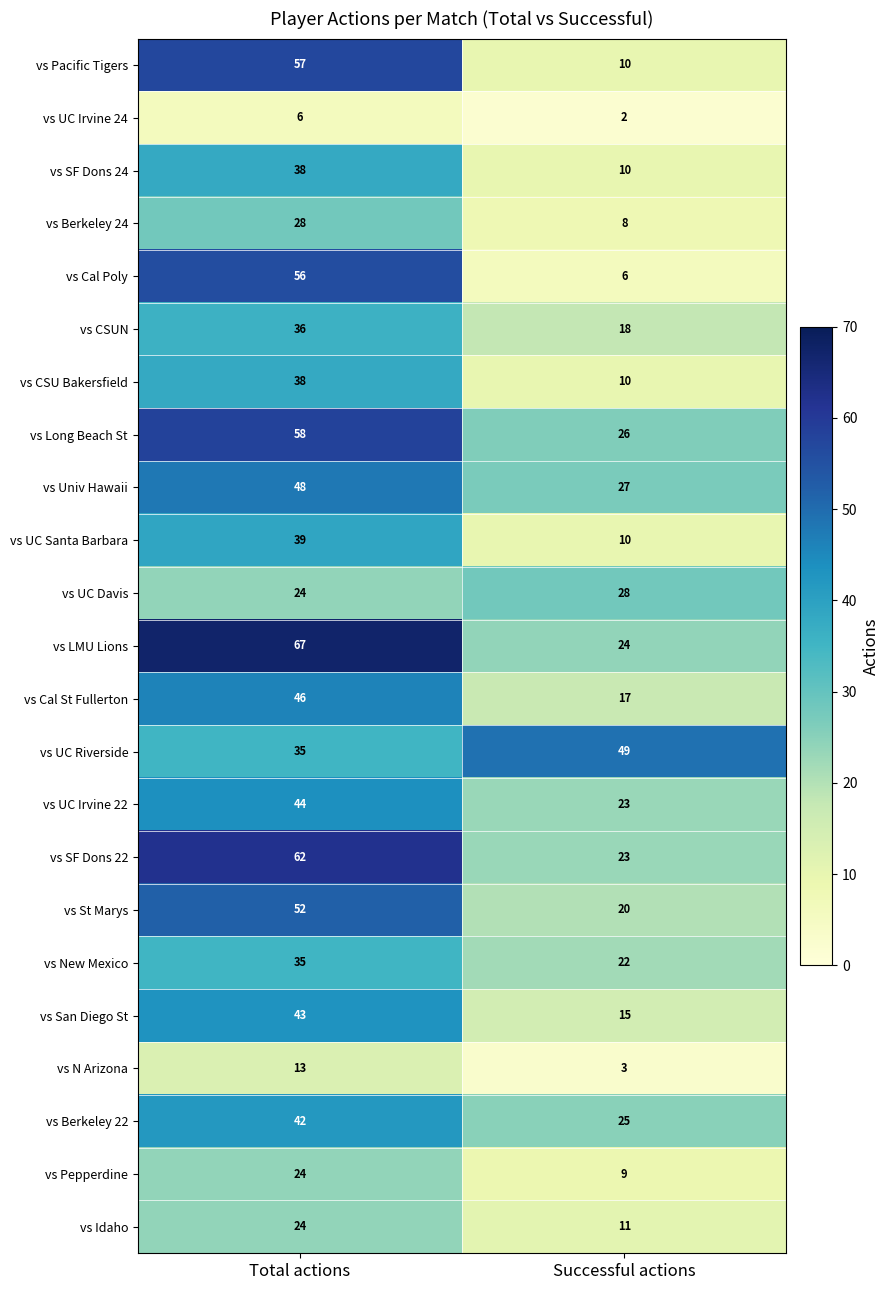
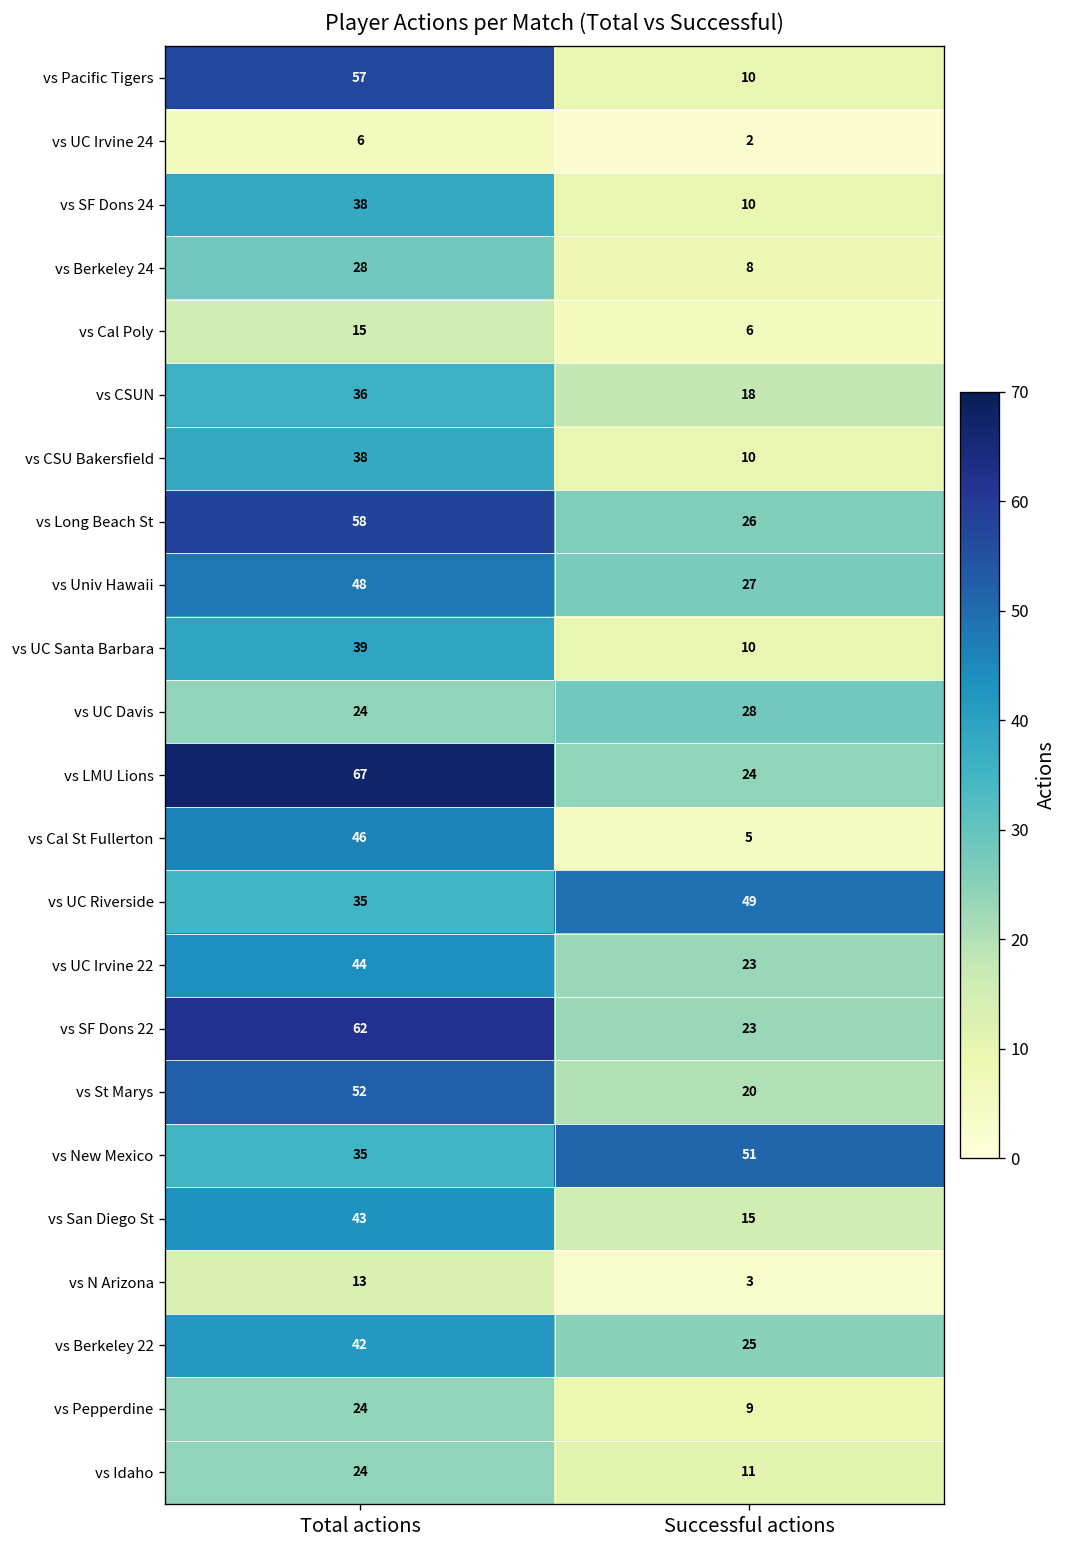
vs Cal Poly, Total actions: 56 -> 15
vs Cal St Fullerton, Successful actions: 17 -> 5
vs New Mexico, Successful actions: 22 -> 51
